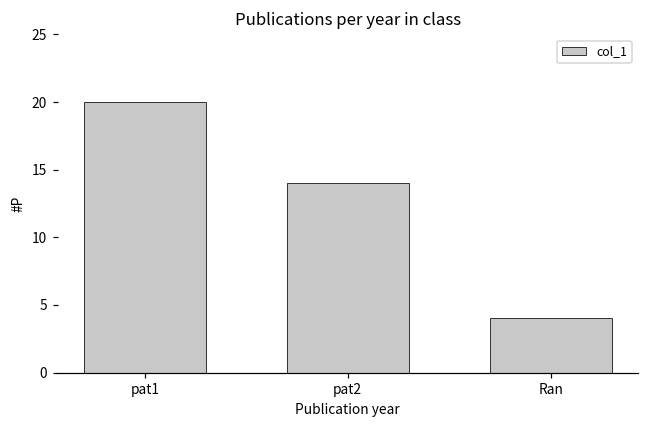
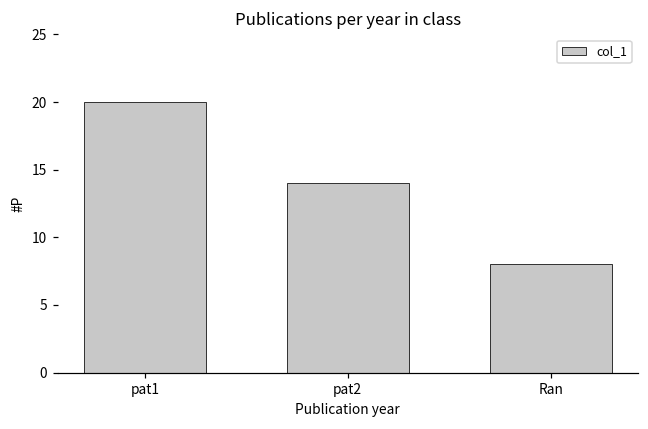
Ran: 4 -> 8
